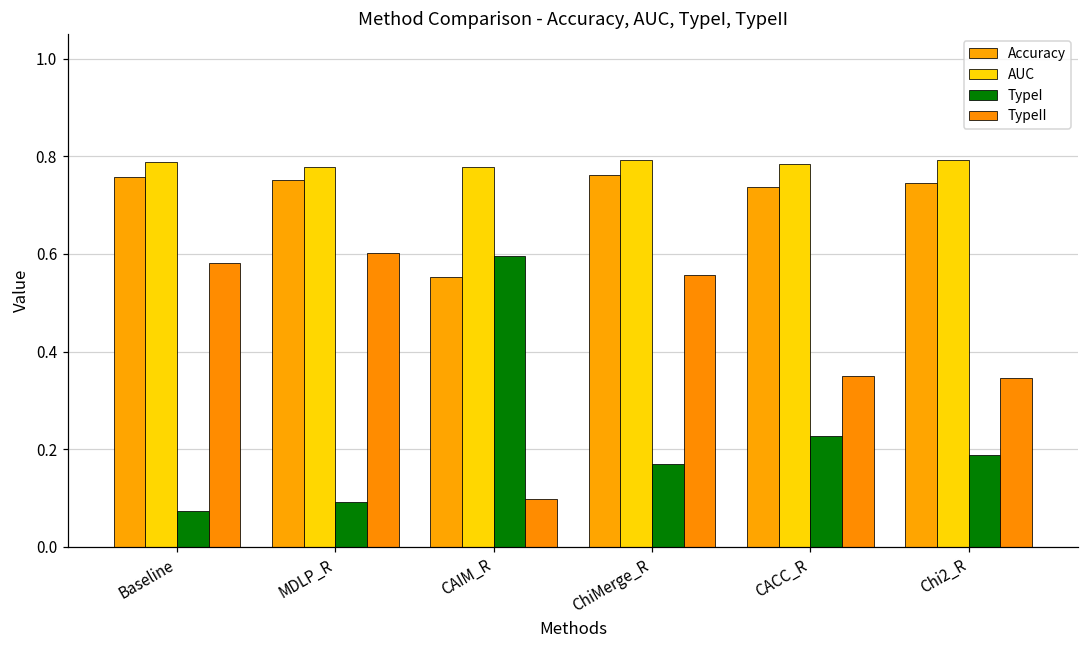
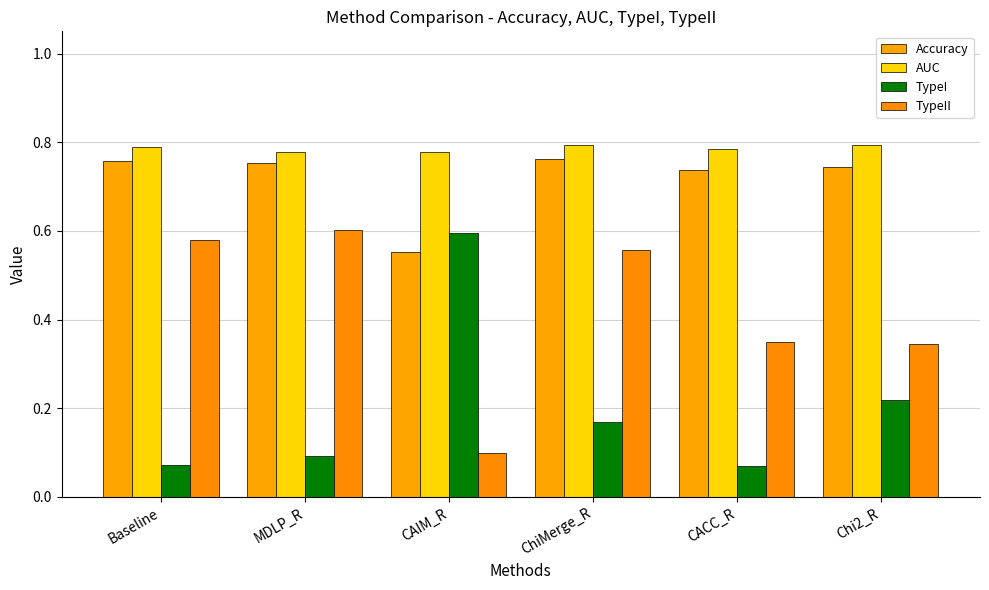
TypeI, CACC_R: 0.23 -> 0.07
TypeI, Chi2_R: 0.19 -> 0.22
